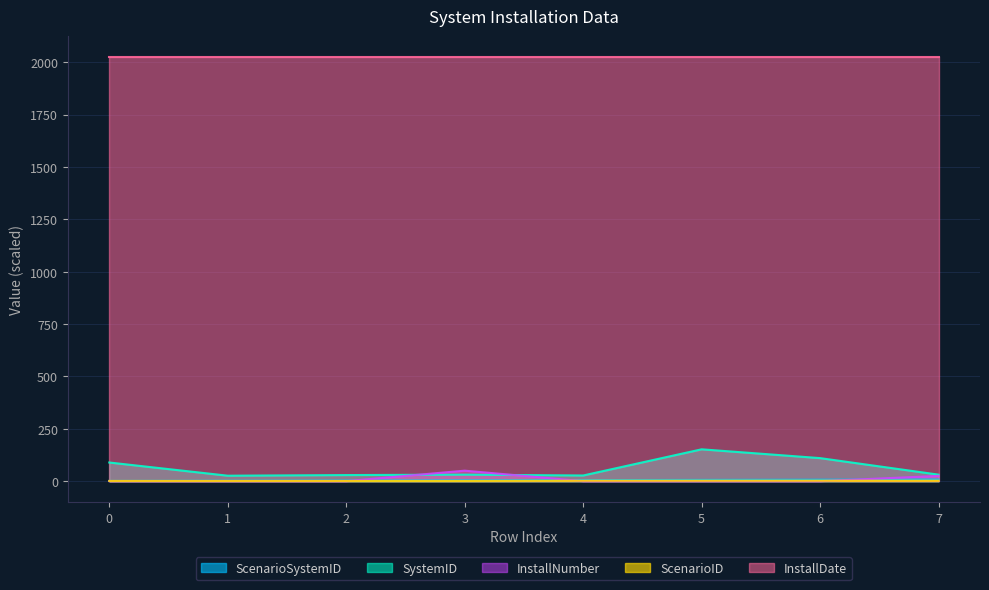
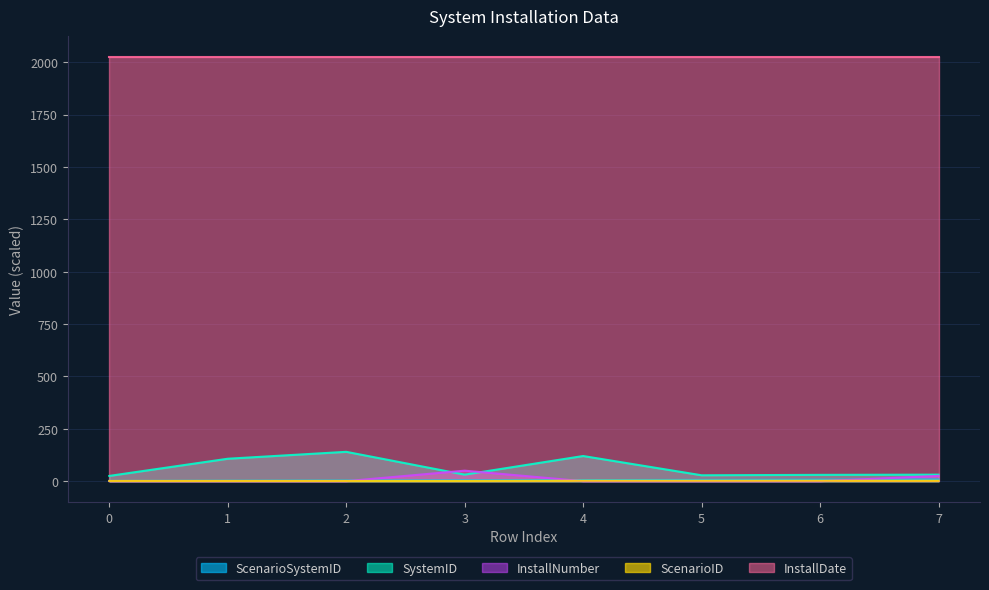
SystemID, 0: 90 -> 30
SystemID, 1: 30 -> 110
SystemID, 2: 30 -> 140
SystemID, 4: 30 -> 120
SystemID, 5: 150 -> 30
SystemID, 6: 110 -> 30
